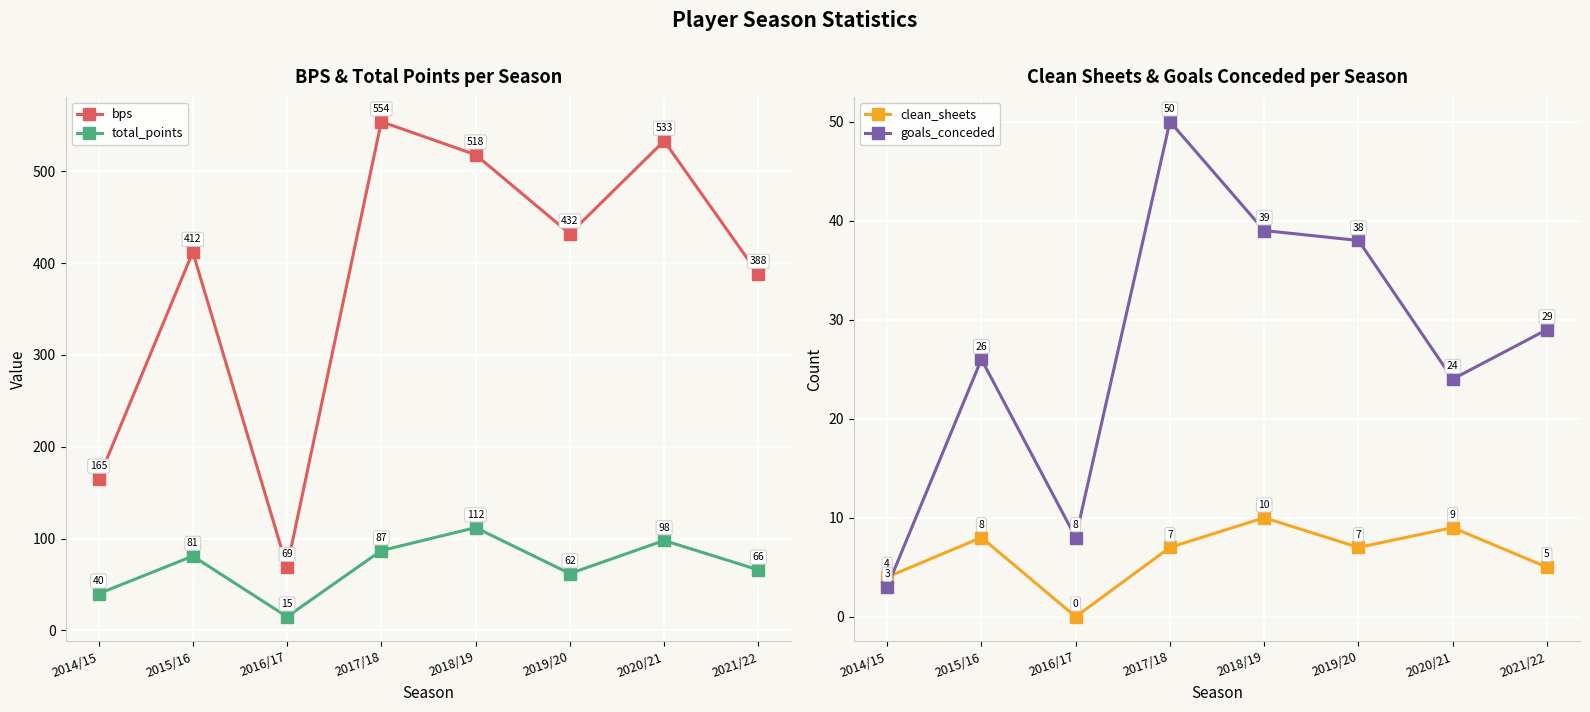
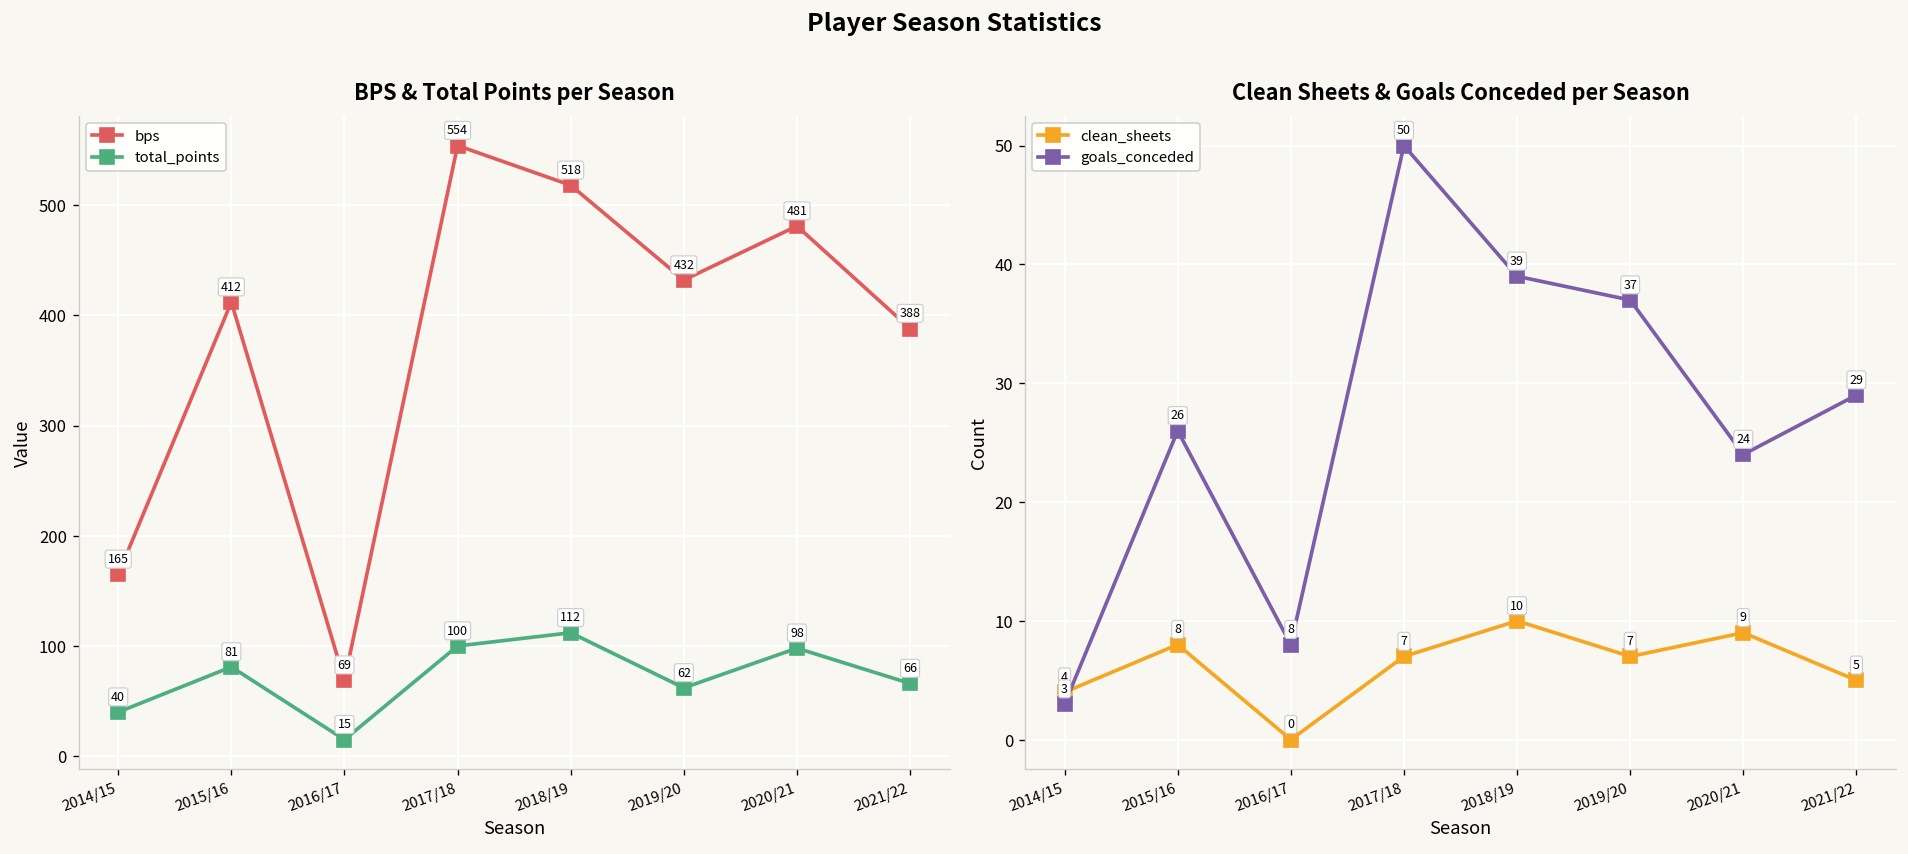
BPS & Total Points per Season, total_points, 2017/18: 87 -> 100
BPS & Total Points per Season, bps, 2020/21: 533 -> 481
Clean Sheets & Goals Conceded per Season, goals_conceded, 2019/20: 38 -> 37
